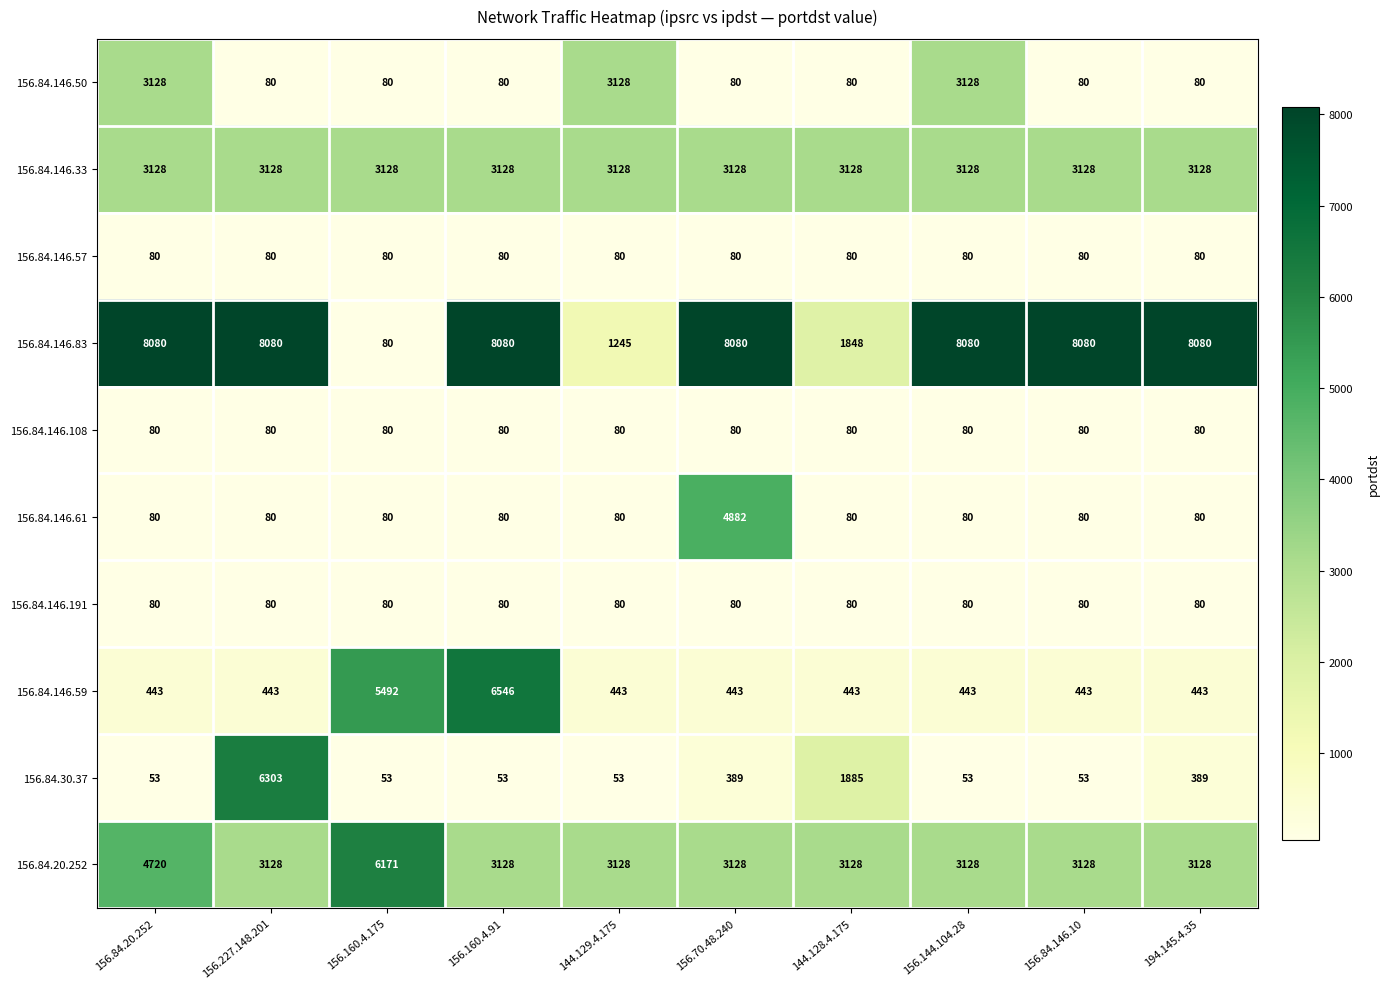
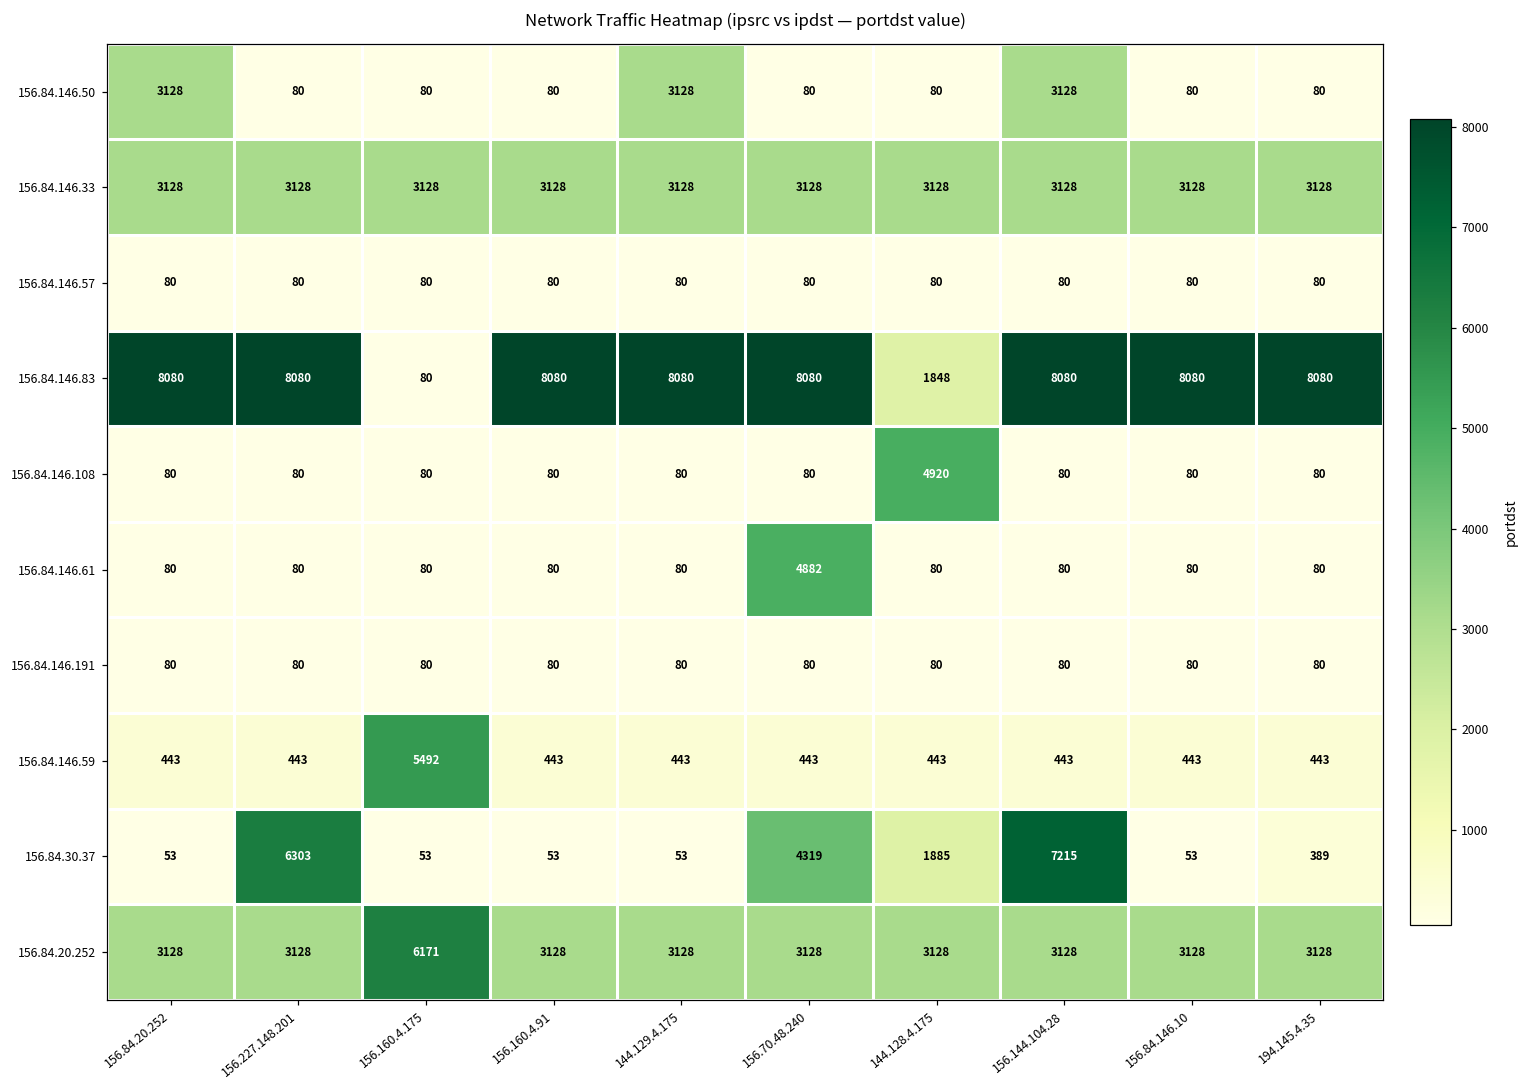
156.84.146.83, 144.129.4.175: 1245 -> 8080
156.84.146.108, 144.128.4.175: 80 -> 4920
156.84.146.59, 156.160.4.91: 6546 -> 443
156.84.30.37, 156.70.48.240: 389 -> 4319
156.84.30.37, 156.144.104.28: 53 -> 7215
156.84.20.252, 156.84.20.252: 4720 -> 3128
